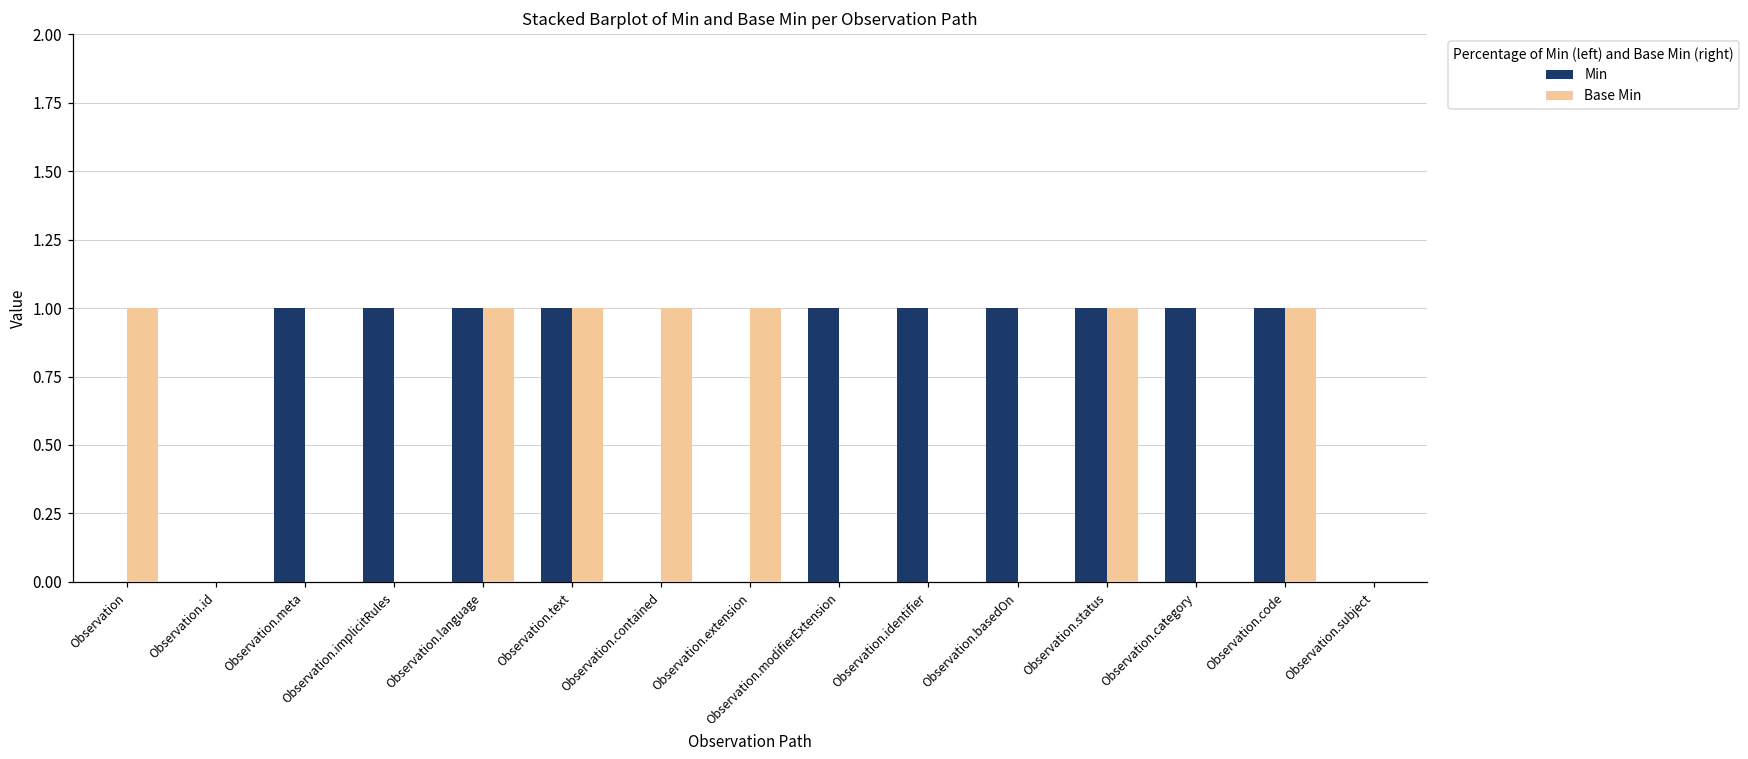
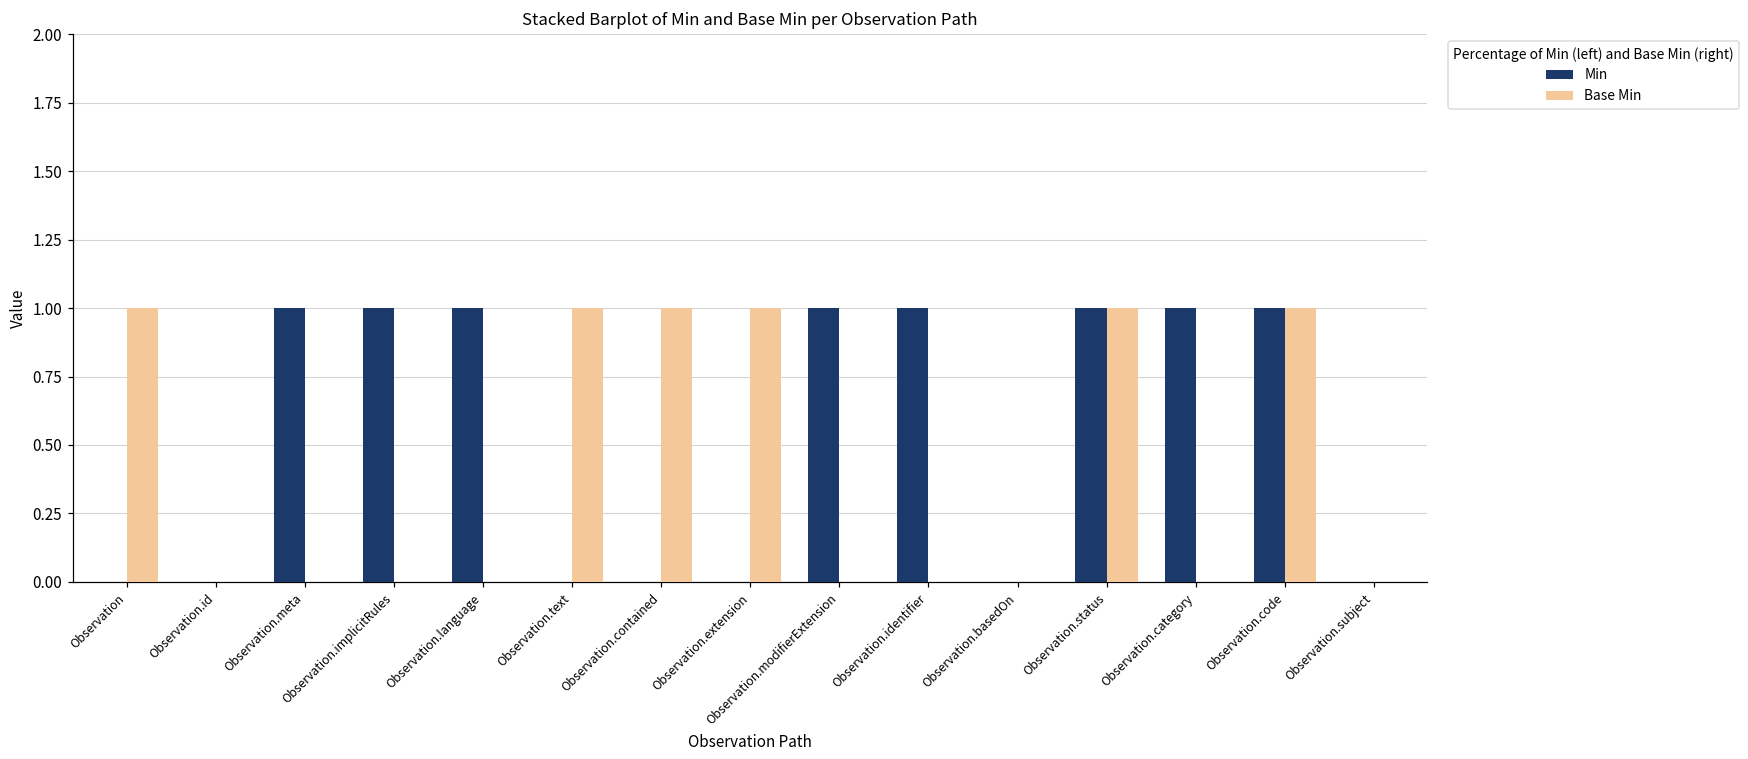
Base Min, Observation.language: 1 -> 0
Min, Observation.text: 1 -> 0
Min, Observation.basedOn: 1 -> 0
